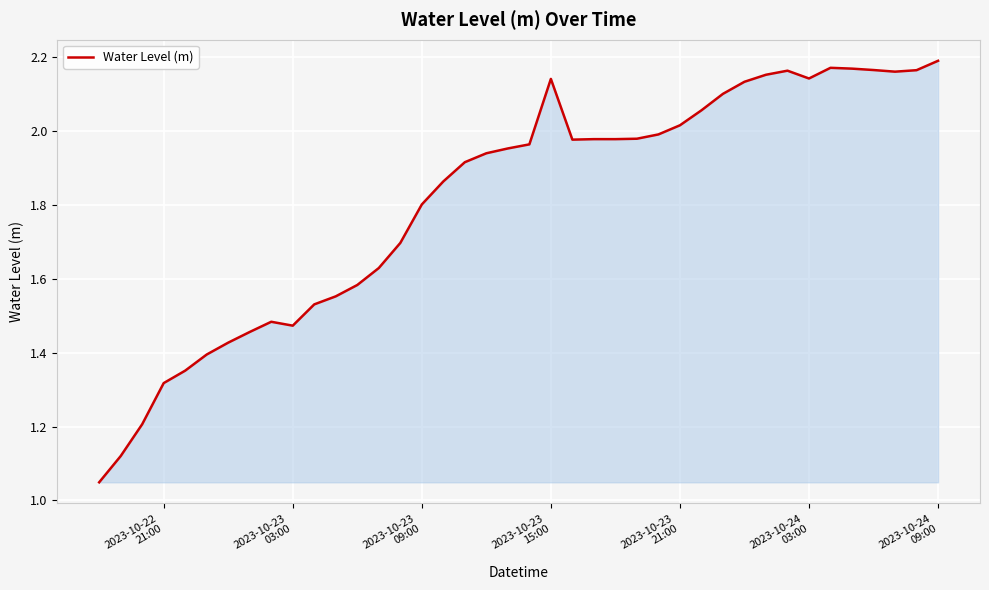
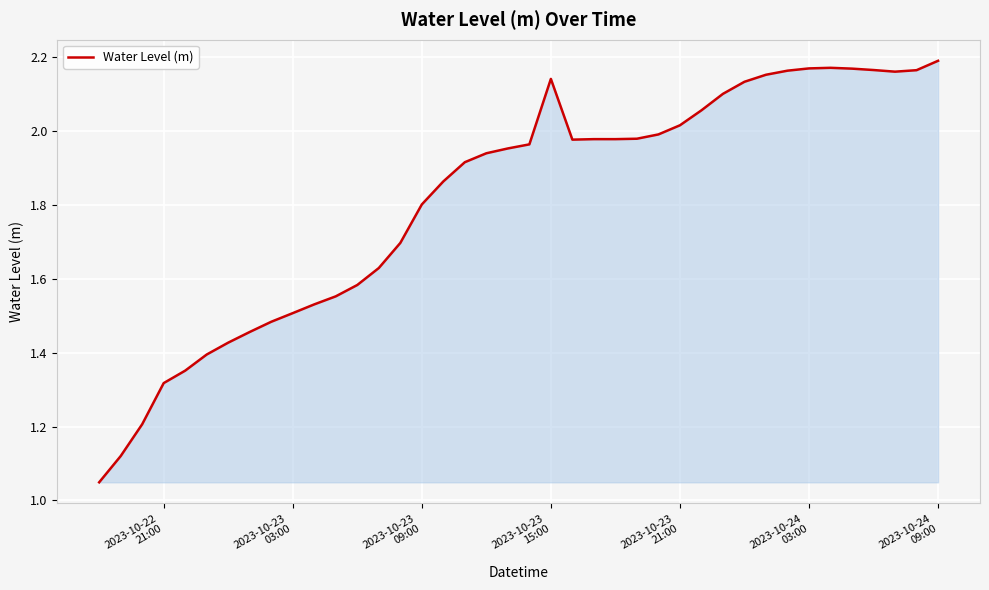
2023-10-23 03:00: 1.47 -> 1.51
2023-10-24 03:00: 2.14 -> 2.17
